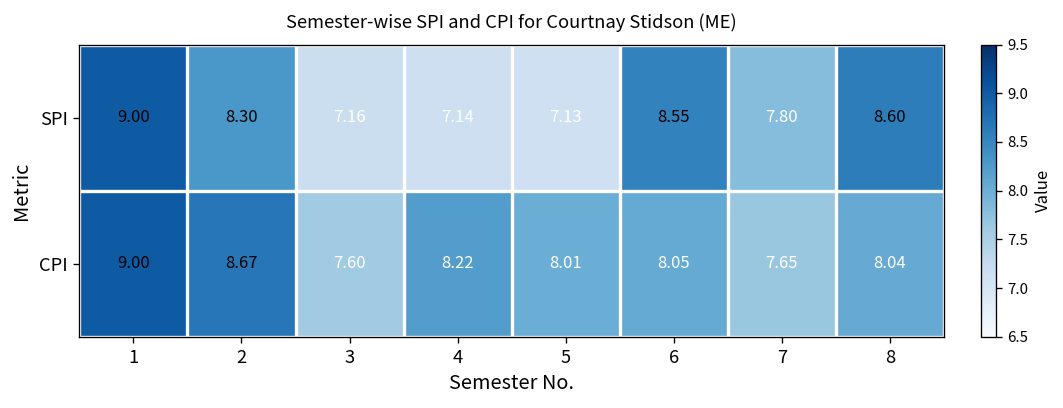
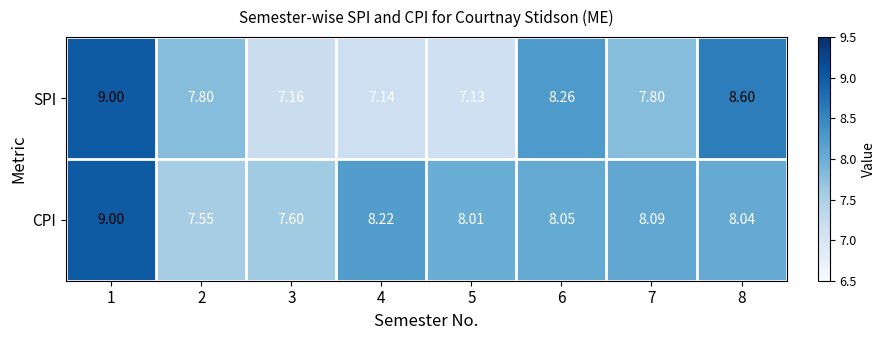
SPI, 2: 8.30 -> 7.80
SPI, 6: 8.55 -> 8.26
CPI, 2: 8.67 -> 7.55
CPI, 7: 7.65 -> 8.09
